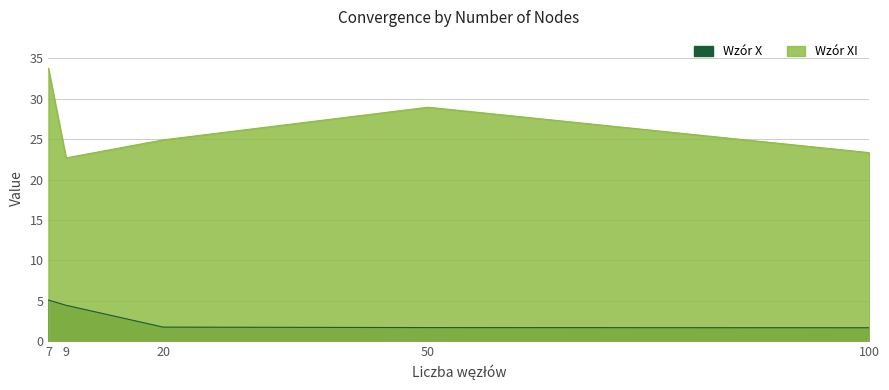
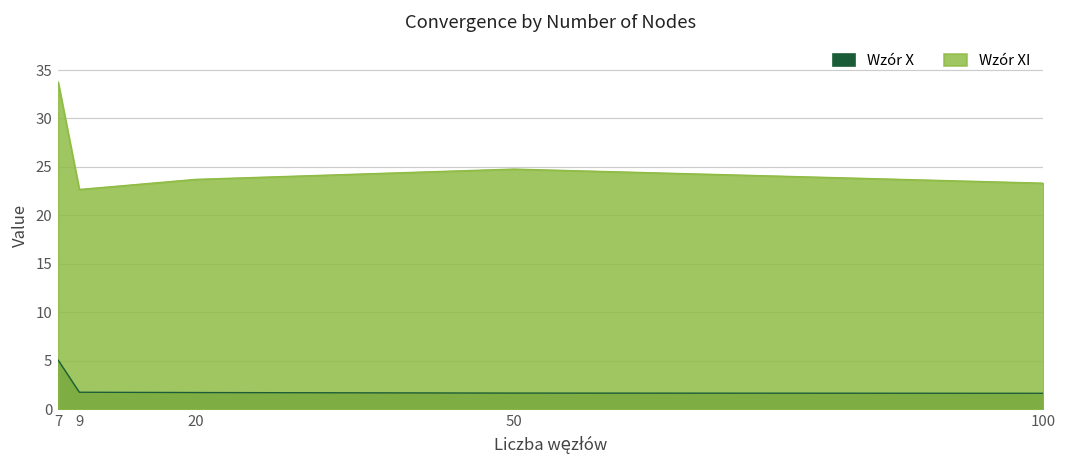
Wzór X, 9: 4 -> 2
Wzór XI, 20: 25 -> 24
Wzór XI, 50: 29 -> 25
